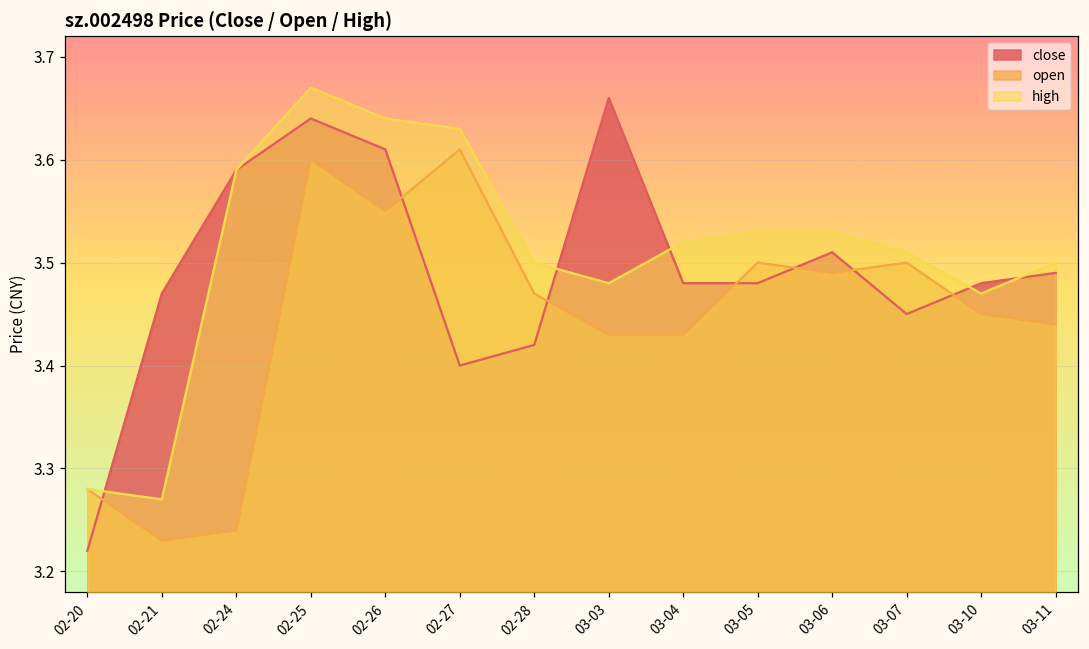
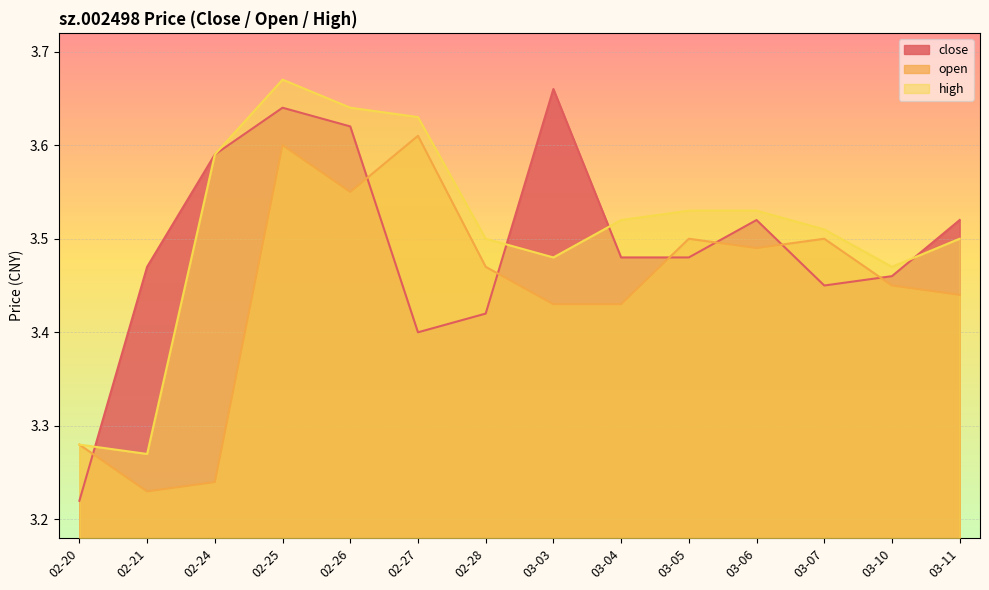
close, 02-26: 3.61 -> 3.62
close, 03-06: 3.51 -> 3.52
close, 03-10: 3.48 -> 3.46
close, 03-11: 3.49 -> 3.52
